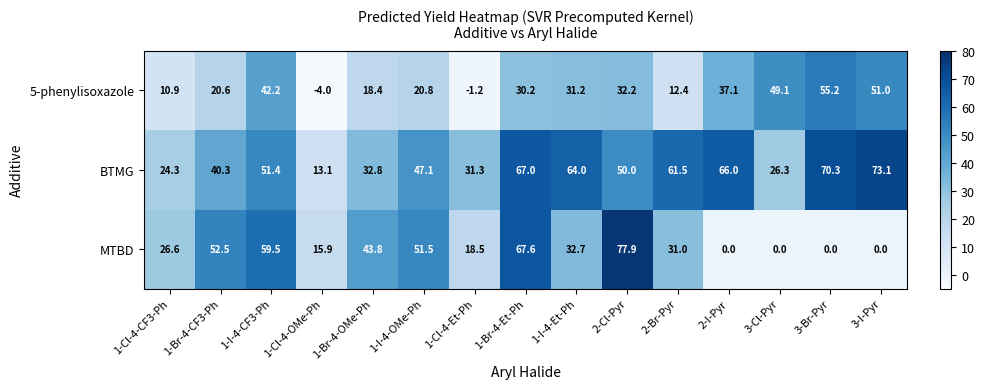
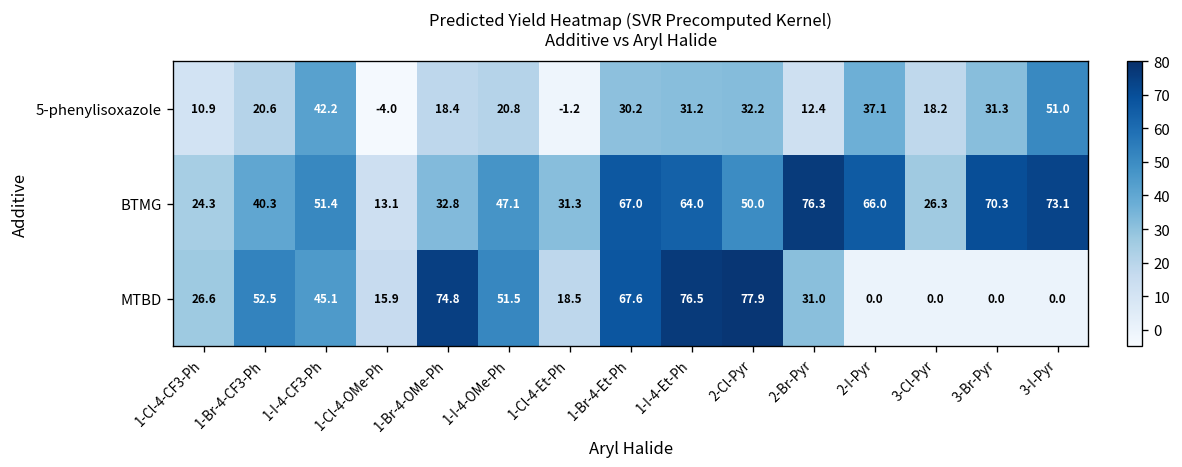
5-phenylisoxazole, 3-Cl-Pyr: 49.1 -> 18.2
5-phenylisoxazole, 3-Br-Pyr: 55.2 -> 31.3
BTMG, 2-Br-Pyr: 61.5 -> 76.3
MTBD, 1-I-4-CF3-Ph: 59.5 -> 45.1
MTBD, 1-Br-4-OMe-Ph: 43.8 -> 74.8
MTBD, 1-I-4-Et-Ph: 32.7 -> 76.5
